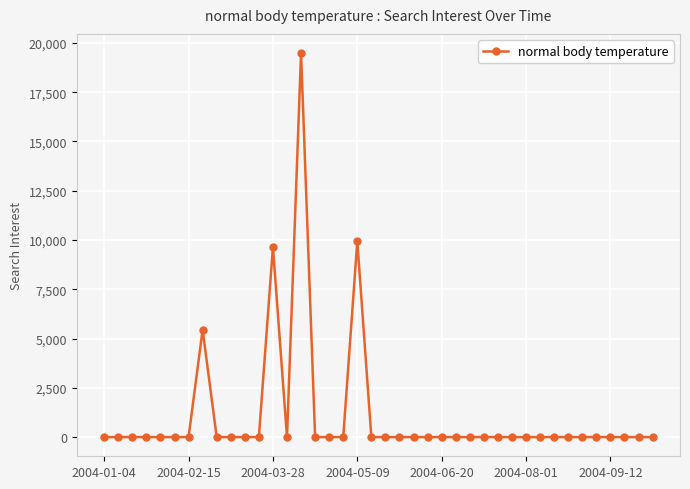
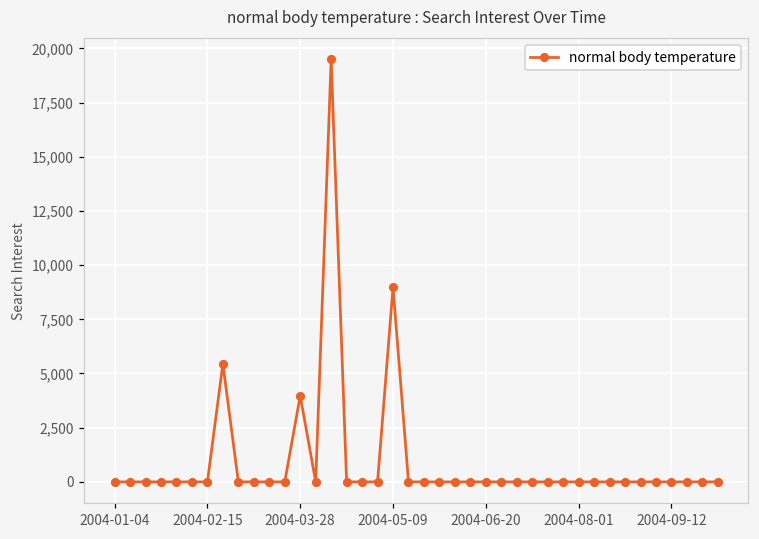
2004-03-28: 9,600 -> 4,000
2004-05-09: 9,900 -> 9,000
